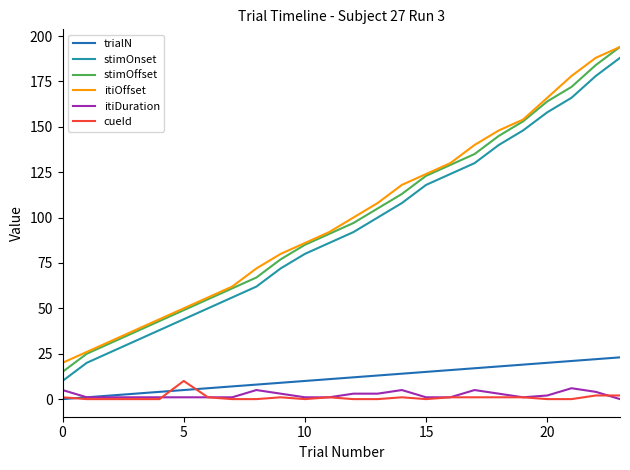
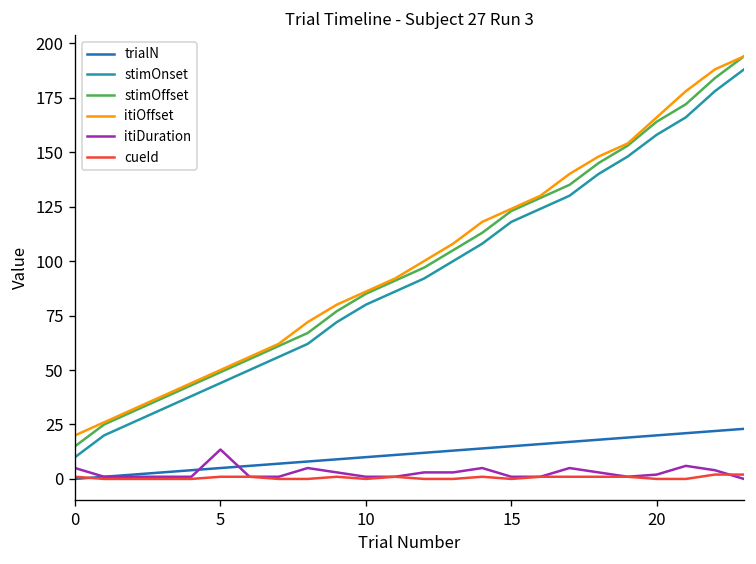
itiDuration, 5: 1 -> 14
cueId, 5: 10 -> 1
